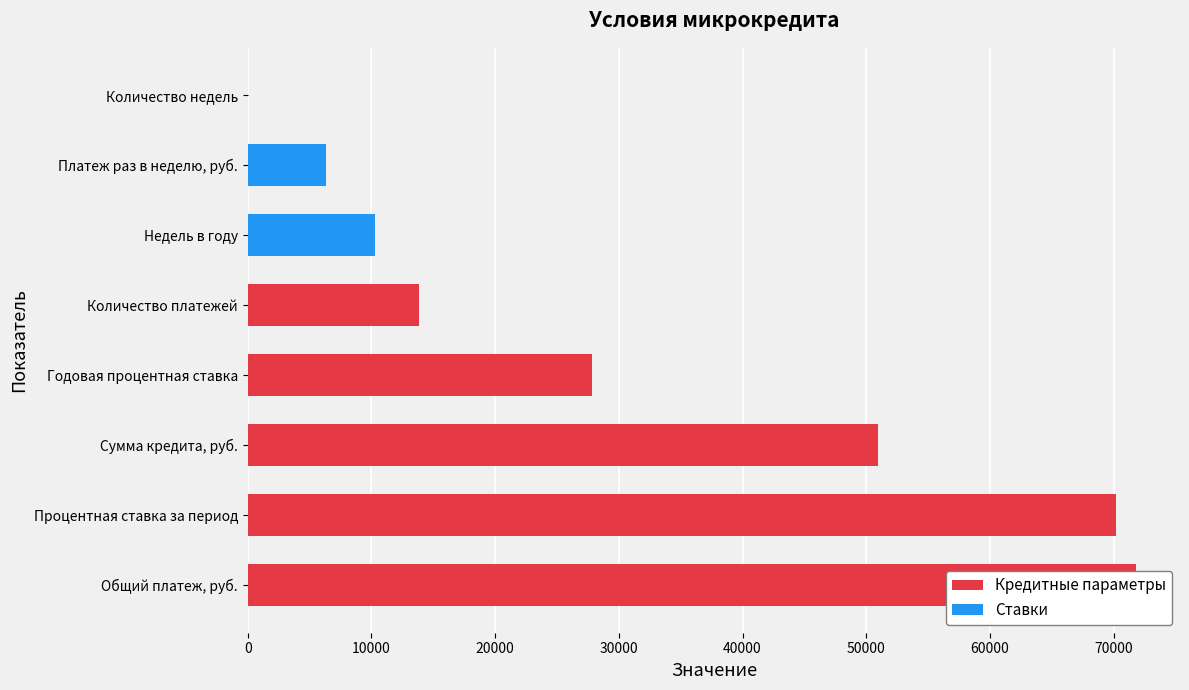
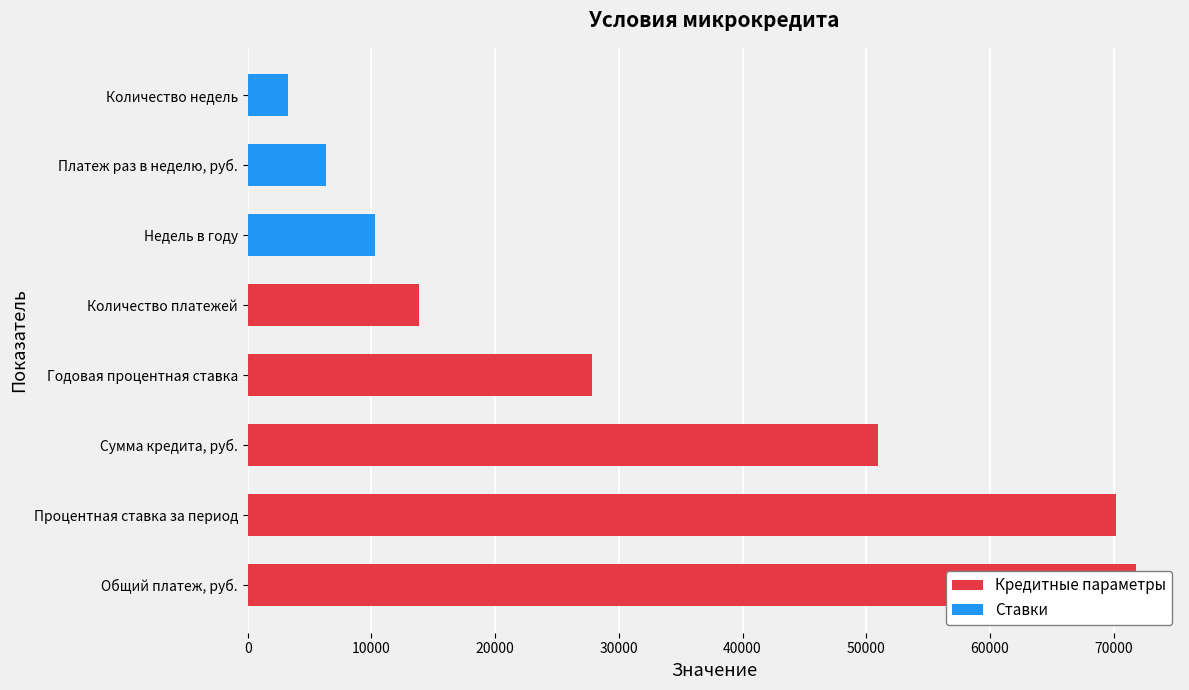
Ставки, Количество недель: 0 -> 3200
